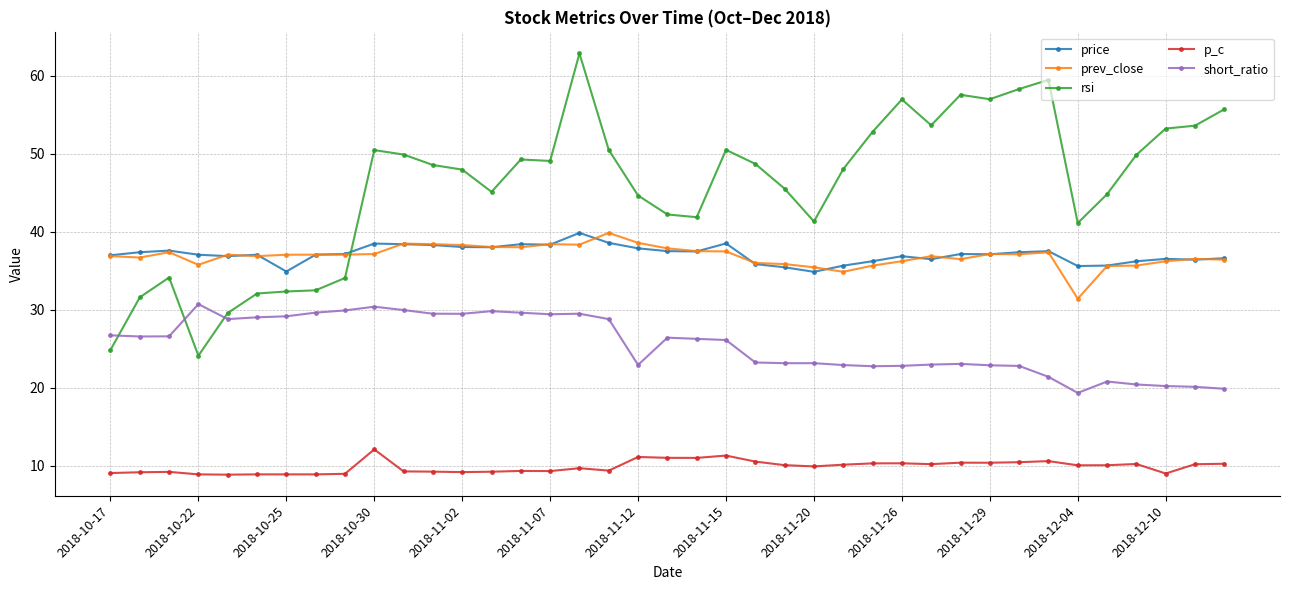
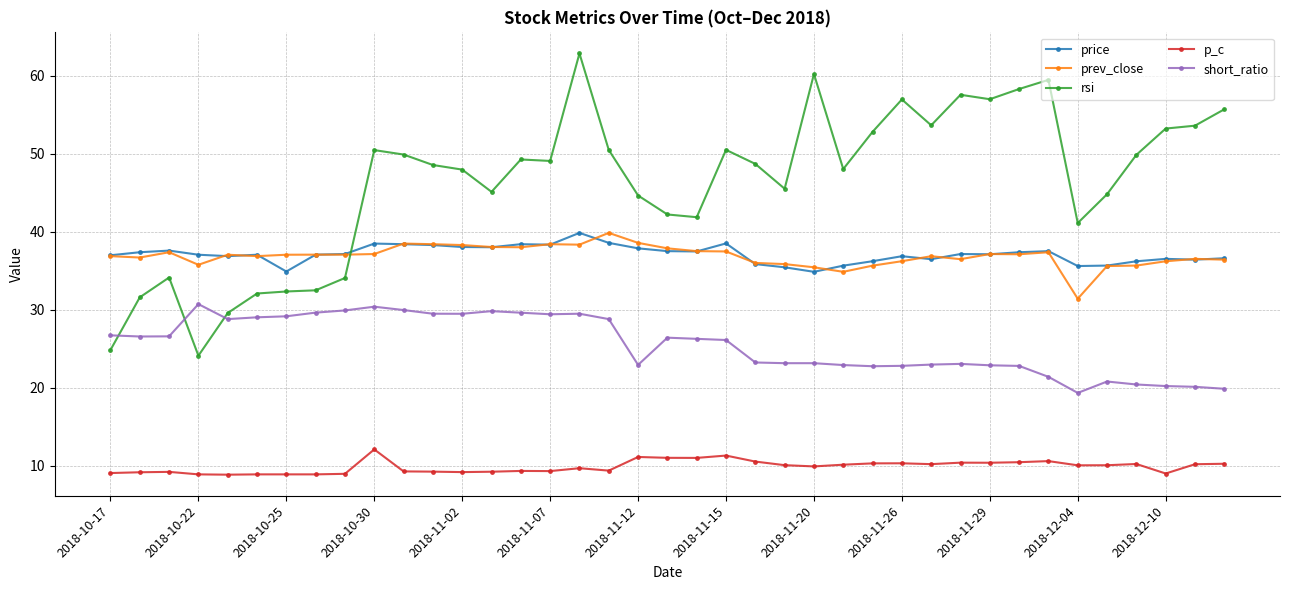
rsi, 2018-11-20: 41 -> 60
